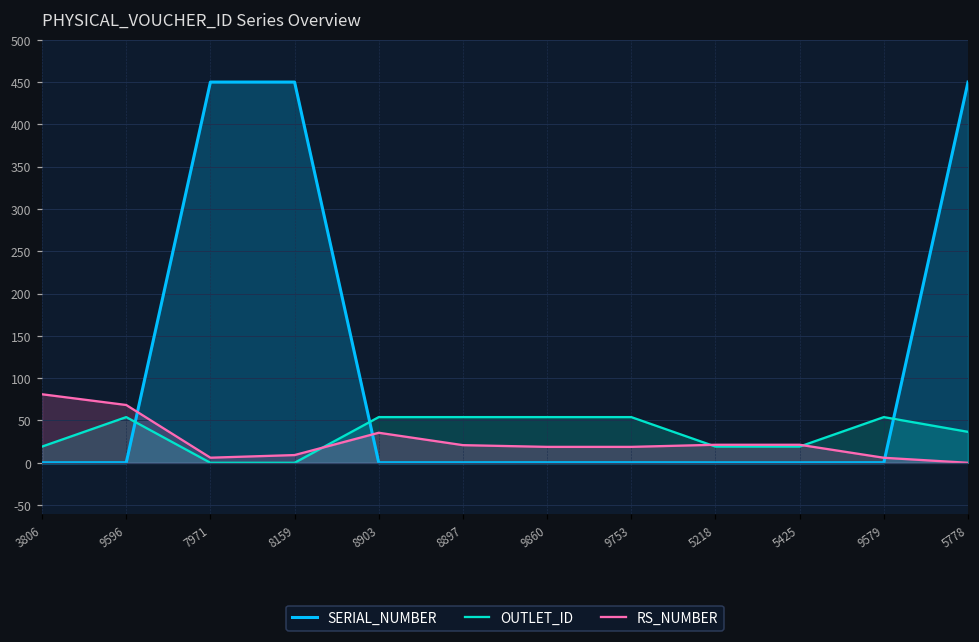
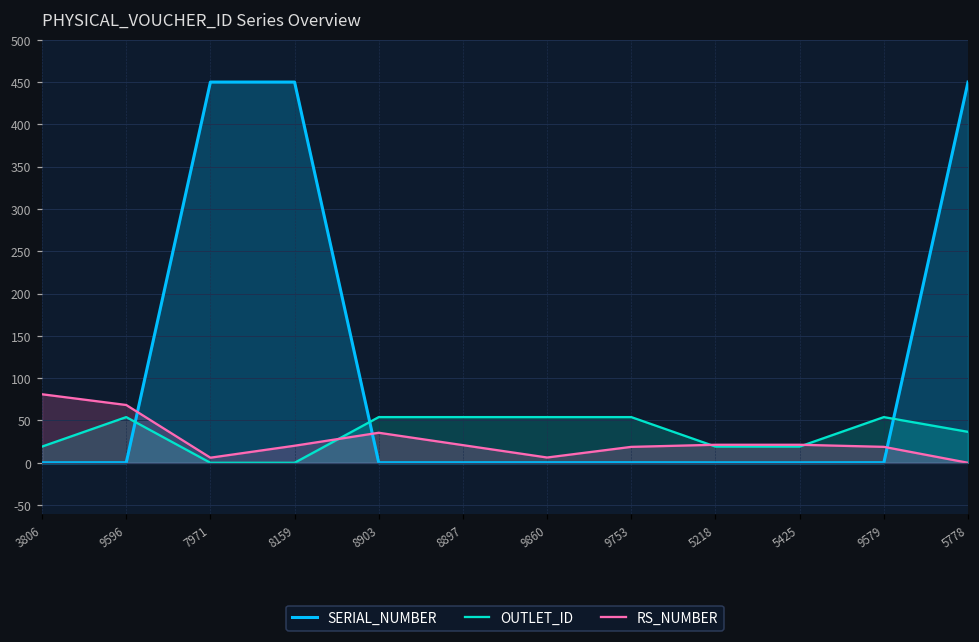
RS_NUMBER, 8159: 10 -> 20
RS_NUMBER, 9860: 20 -> 10
RS_NUMBER, 9579: 10 -> 20
